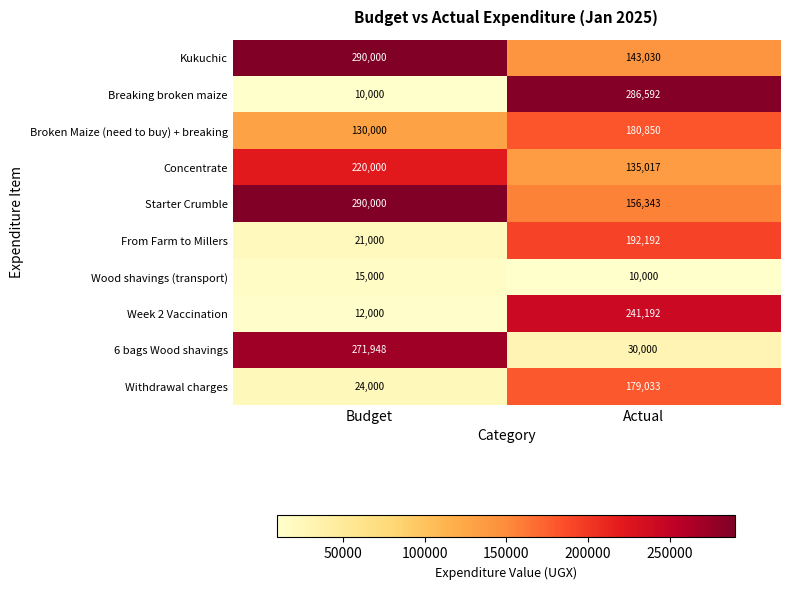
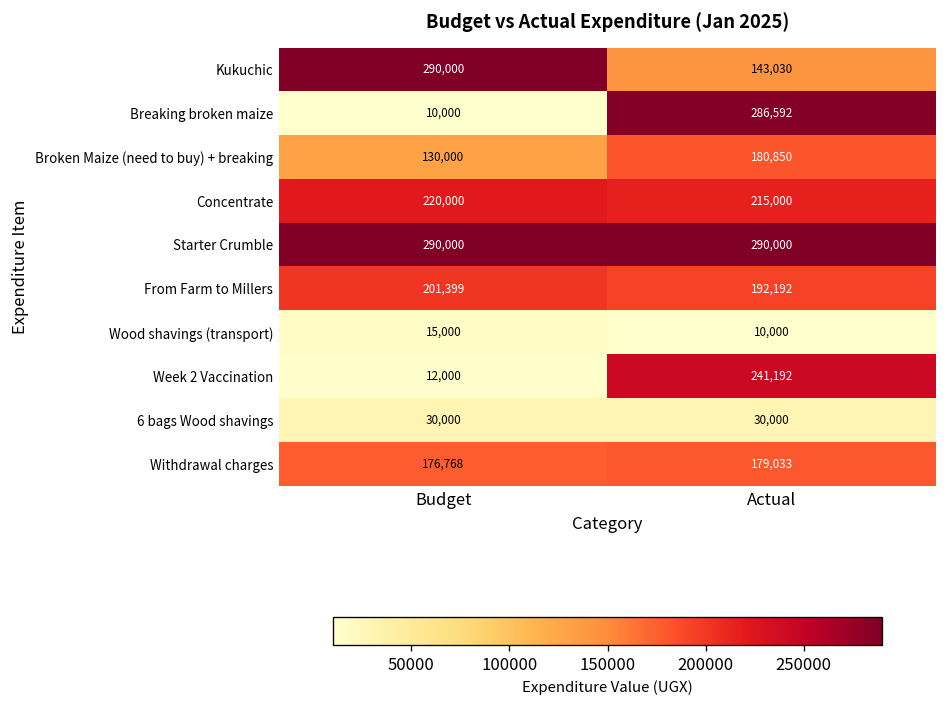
Concentrate, Actual: 135,017 -> 215,000
Starter Crumble, Actual: 156,343 -> 290,000
From Farm to Millers, Budget: 21,000 -> 201,399
6 bags Wood shavings, Budget: 271,948 -> 30,000
Withdrawal charges, Budget: 24,000 -> 176,768
